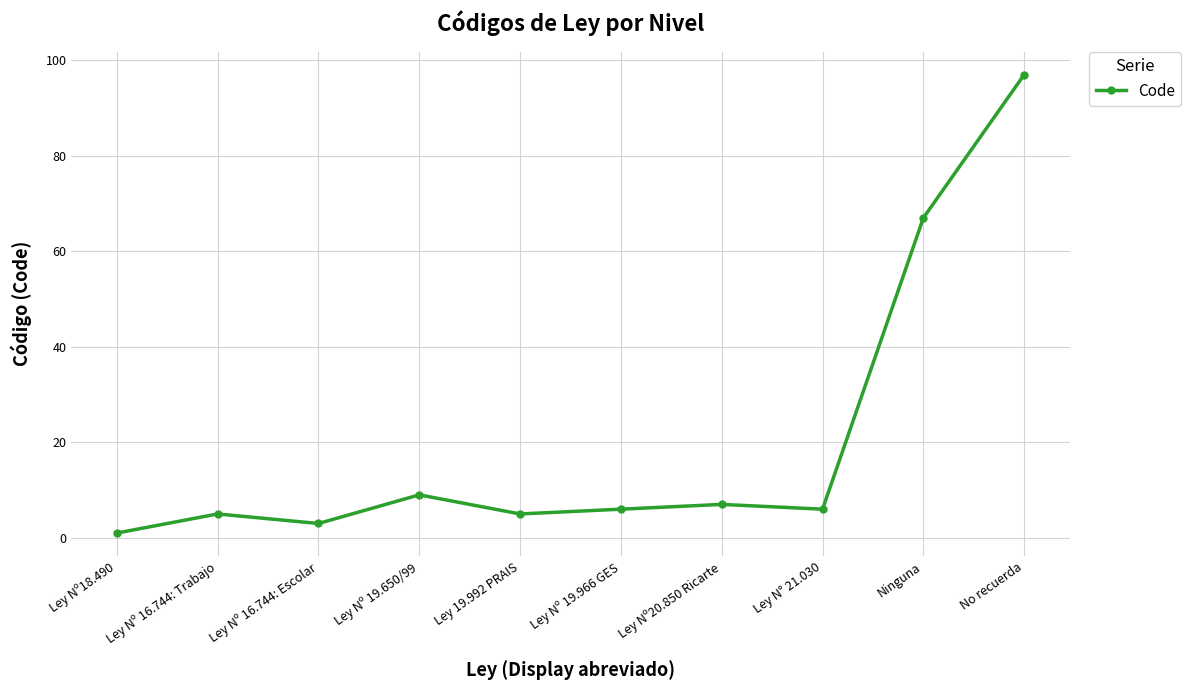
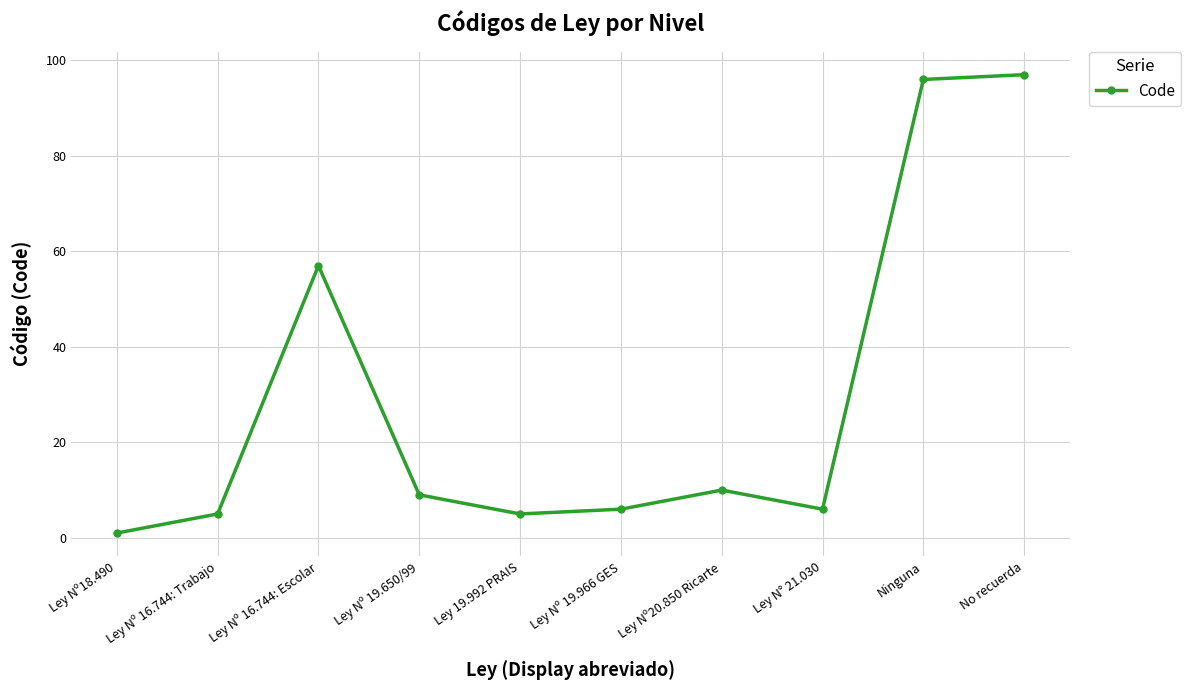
Ley Nº 16.744: Escolar: 3 -> 57
Ley Nº20.850 Ricarte: 7 -> 10
Ninguna: 67 -> 96
